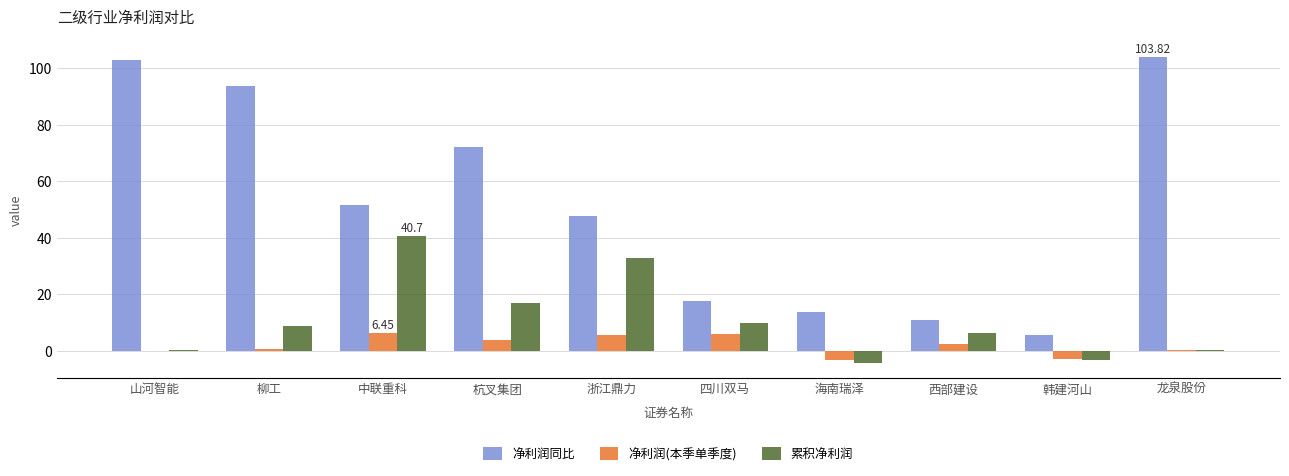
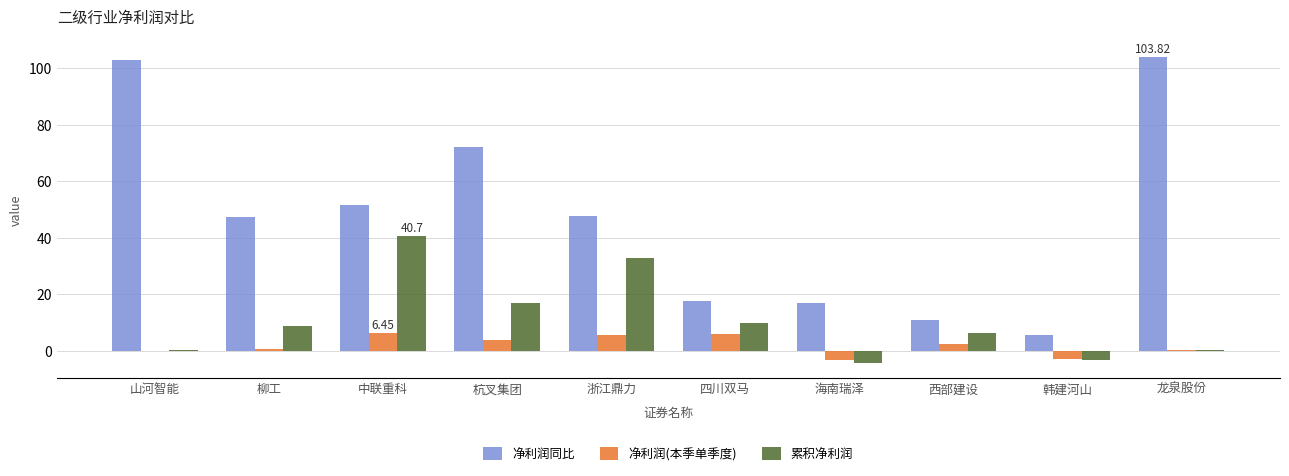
净利润同比, 柳工: 94 -> 48
净利润同比, 海南瑞泽: 14 -> 17
